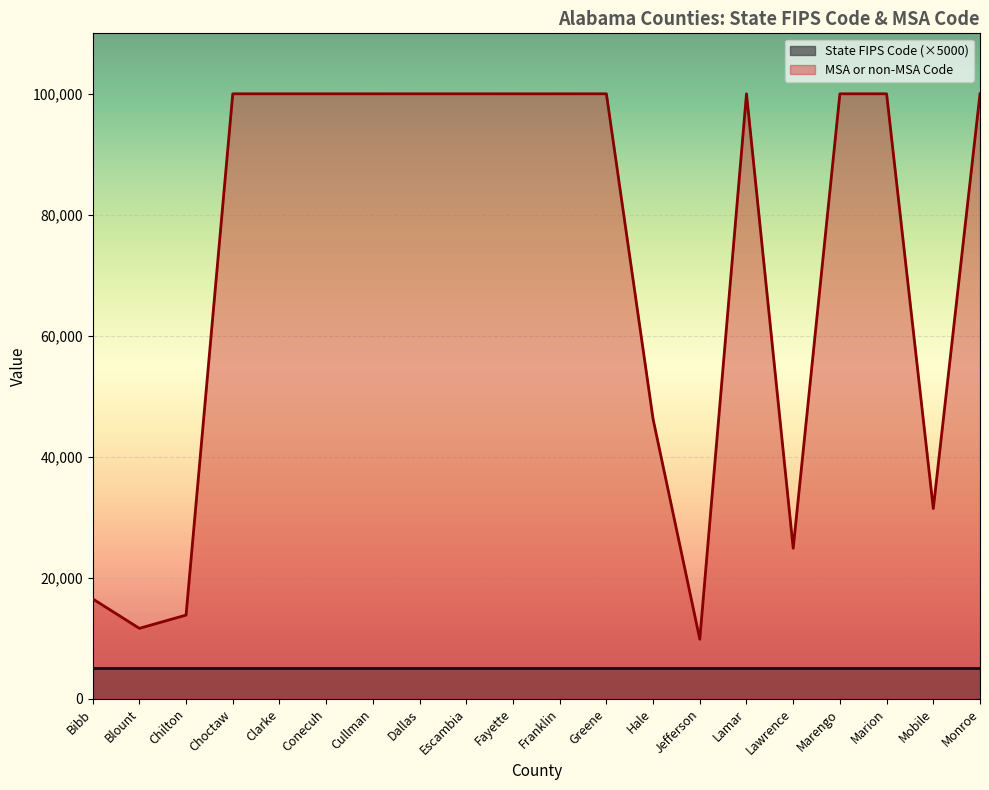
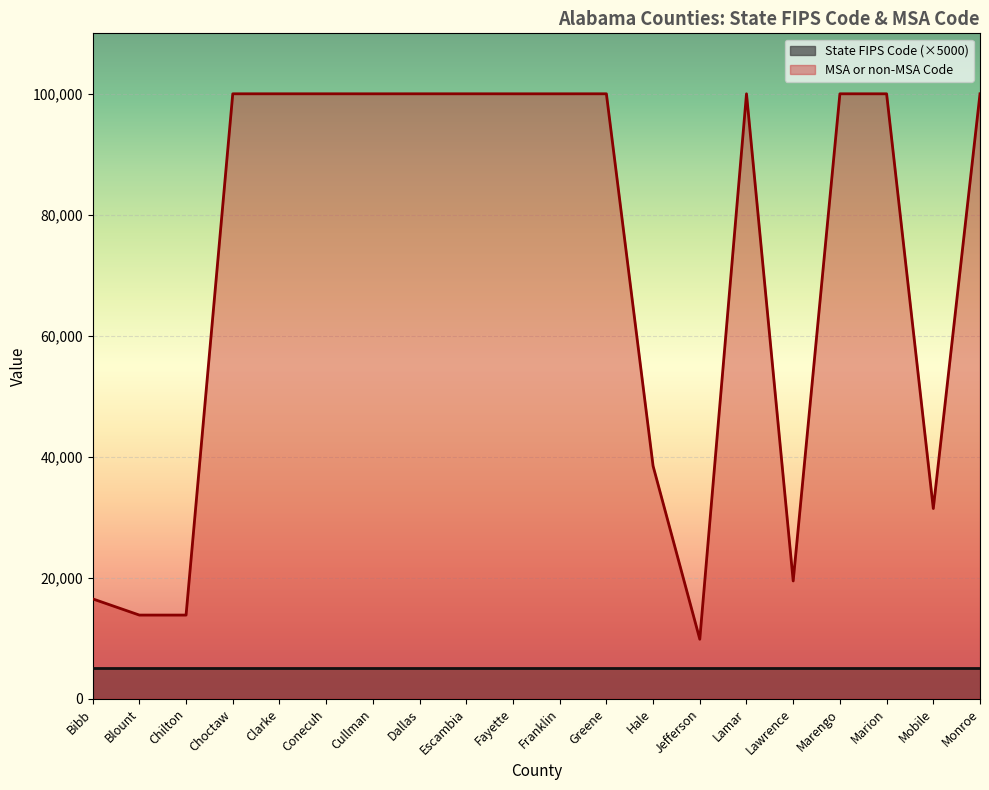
MSA or non-MSA Code, Blount: 12,000 -> 14,000
MSA or non-MSA Code, Hale: 46,000 -> 38,000
MSA or non-MSA Code, Lawrence: 25,000 -> 19,000
